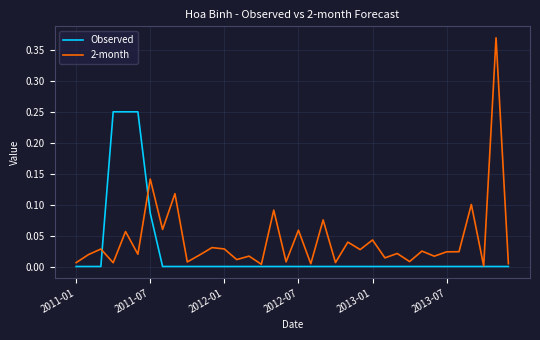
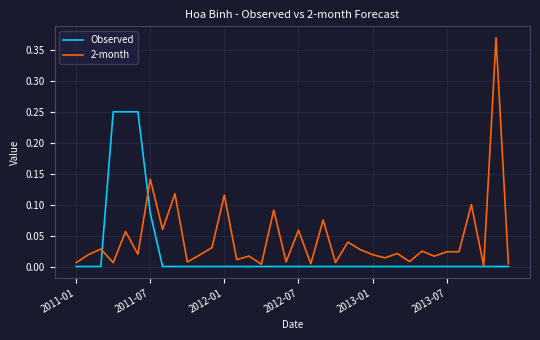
2-month, 2012-01: 0.03 -> 0.12
2-month, 2013-01: 0.04 -> 0.02
